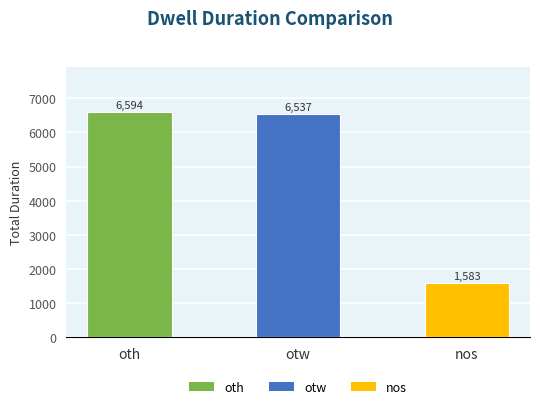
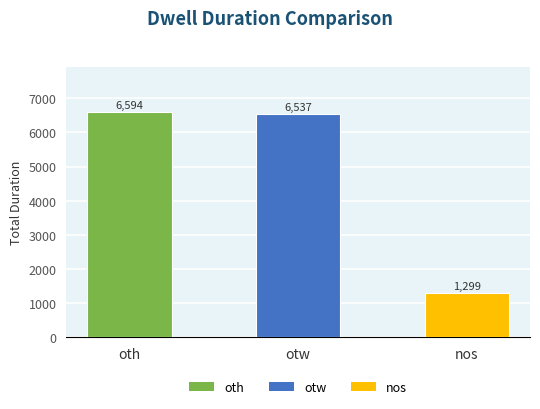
nos: 1,583 -> 1,299
